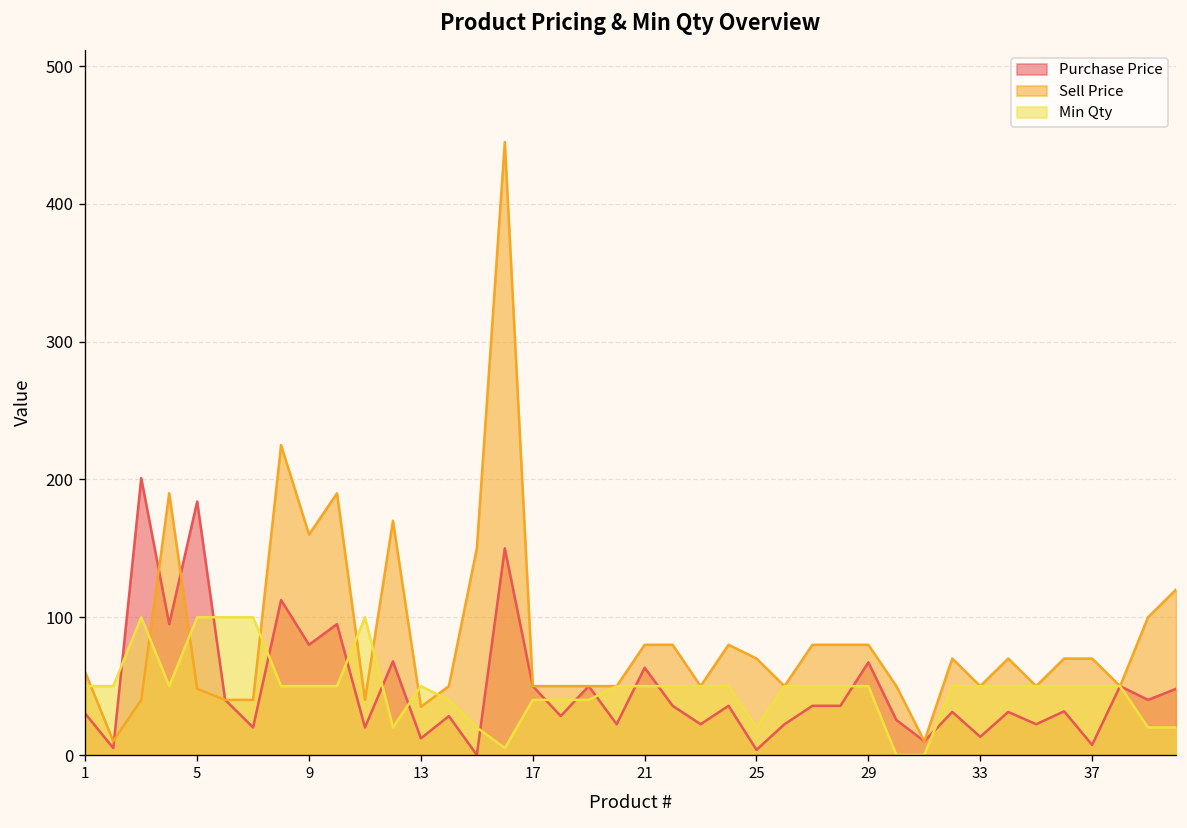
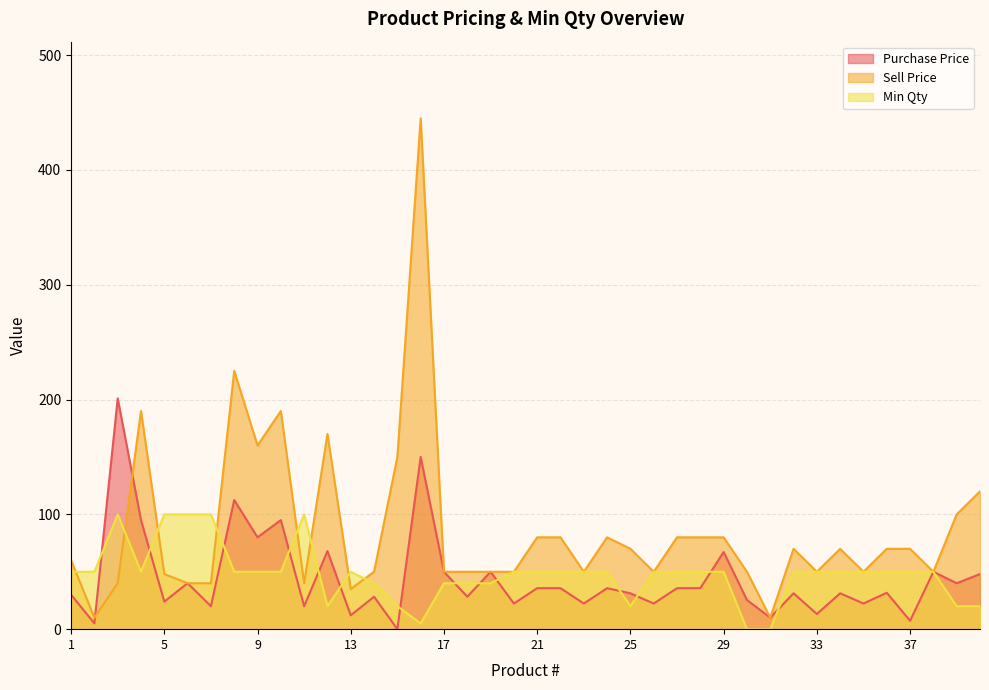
Purchase Price, 5: 184 -> 24
Purchase Price, 21: 63 -> 36
Purchase Price, 25: 4 -> 31
